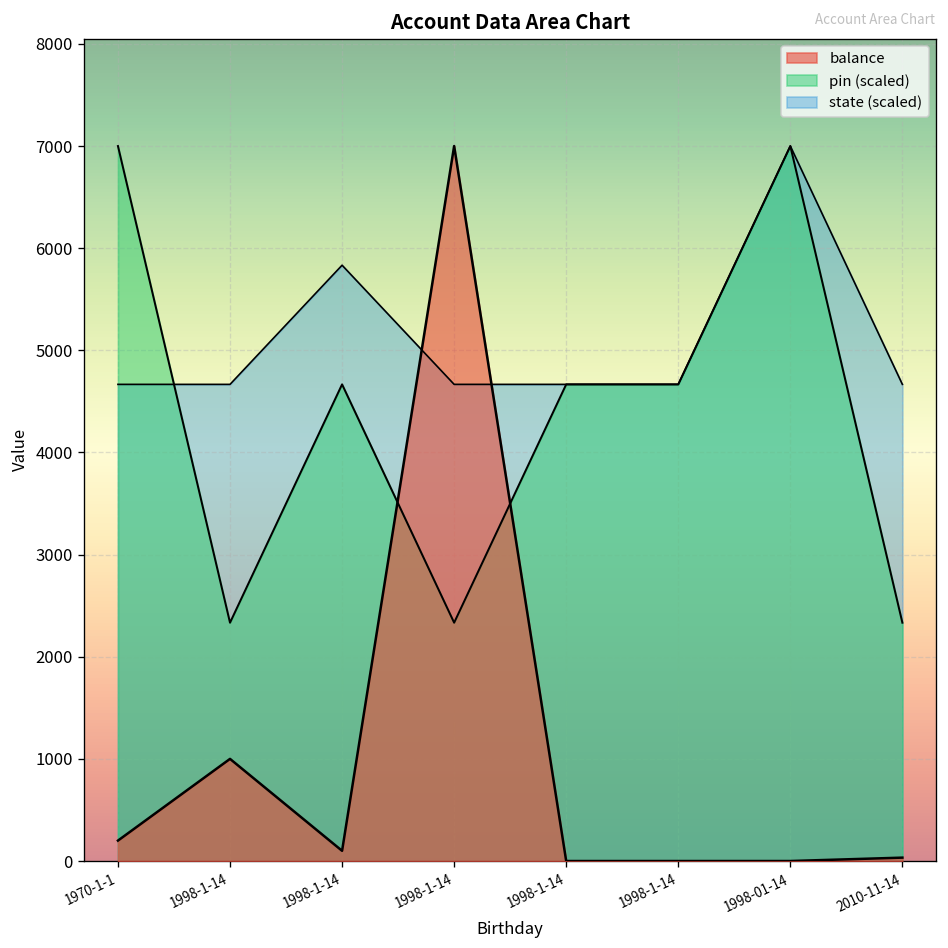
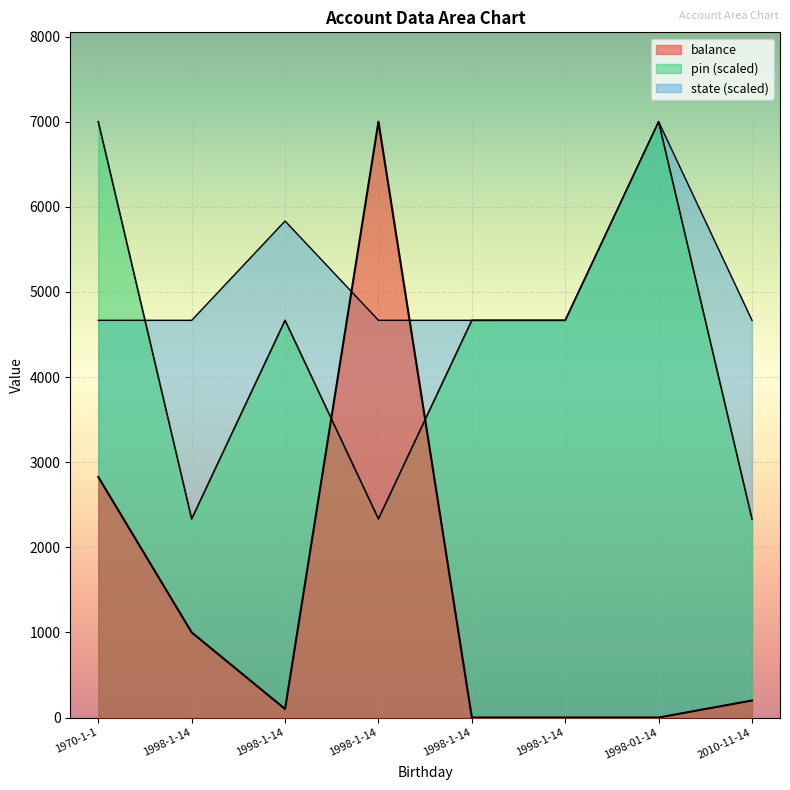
balance, 1970-1-1: 200 -> 2800
balance, 2010-11-14: 0 -> 200
